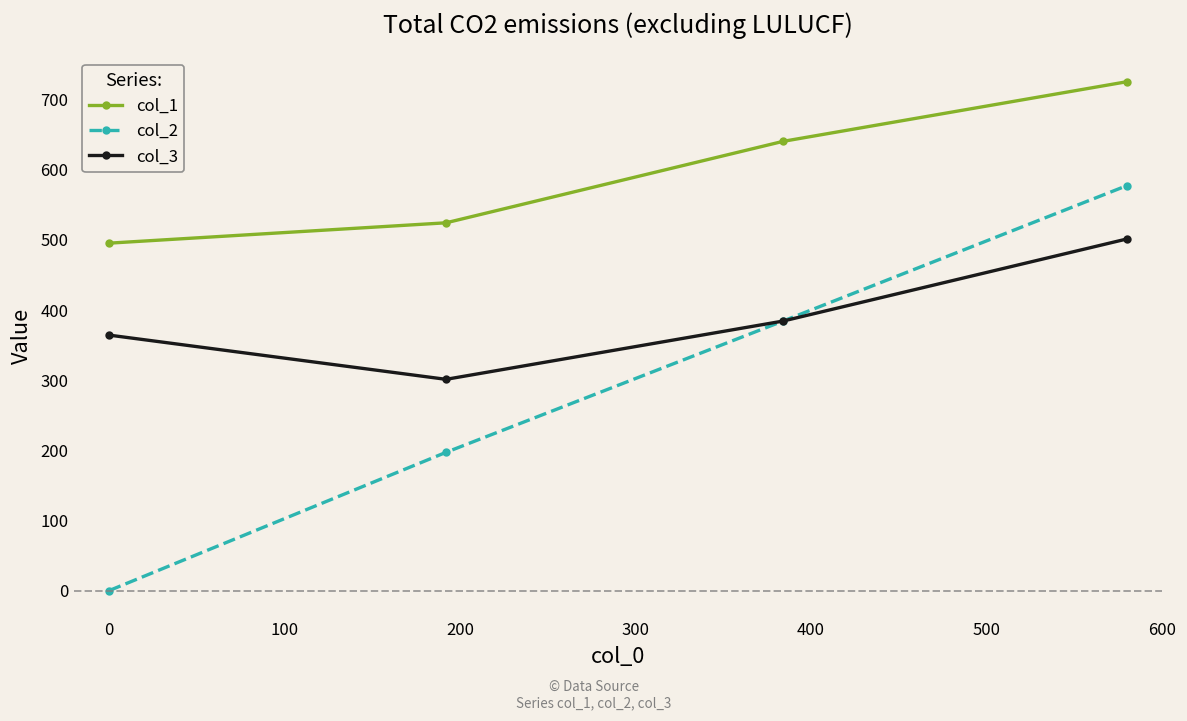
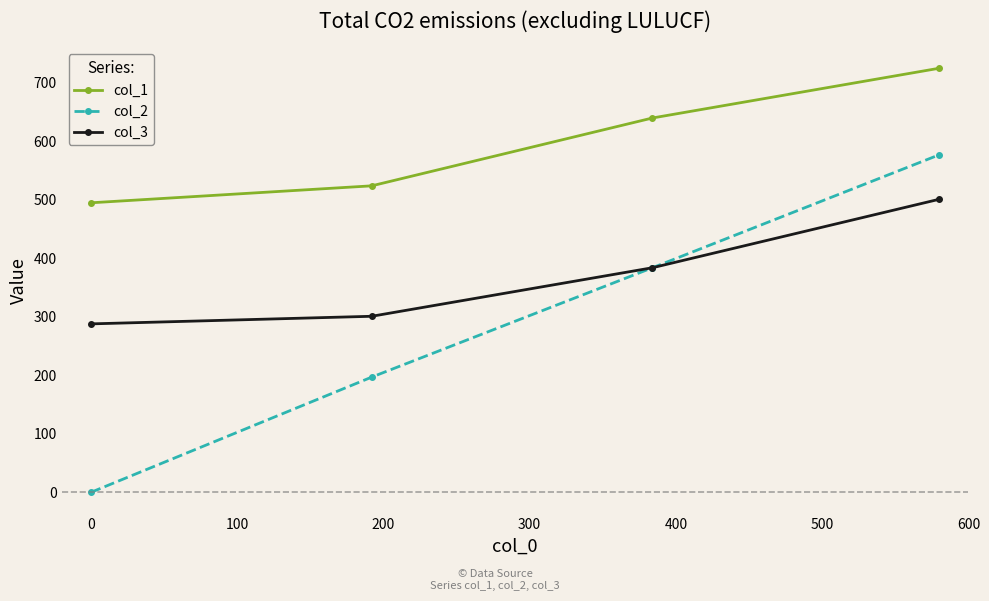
col_3, 0: 360 -> 290
